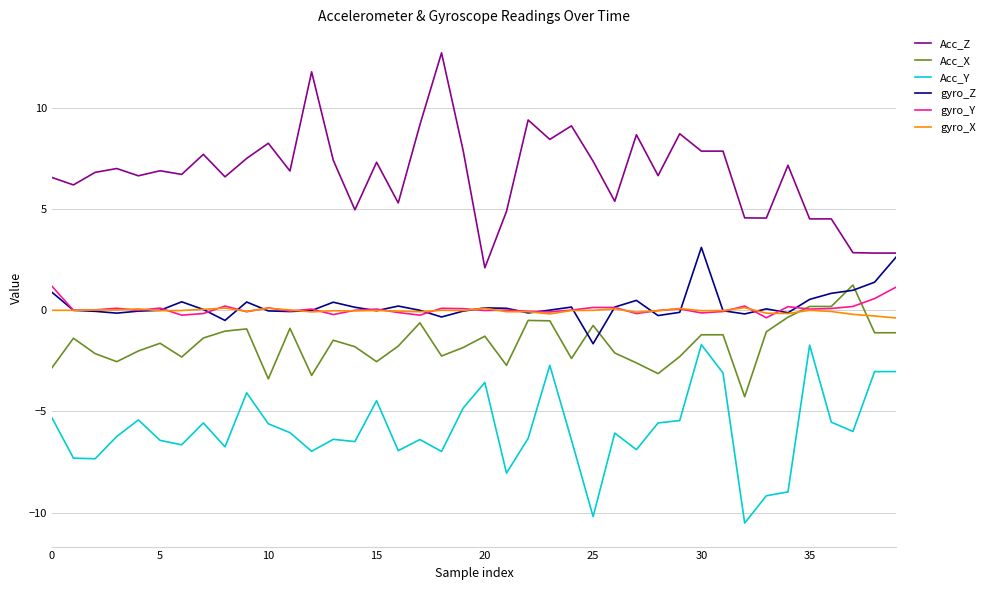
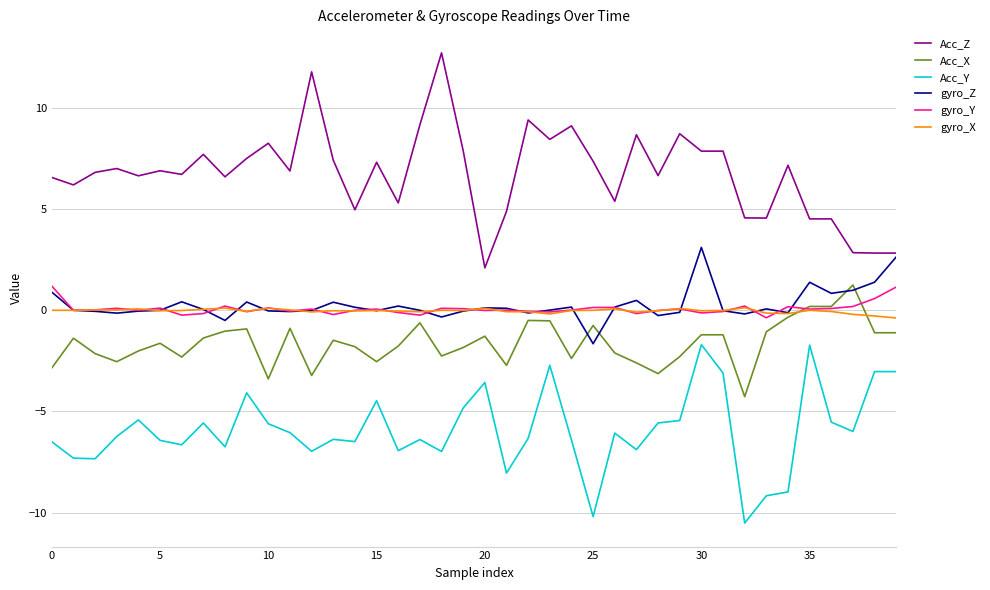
Acc_Y, 0: -5.3 -> -6.5
gyro_Z, 35: 0.5 -> 1.4
